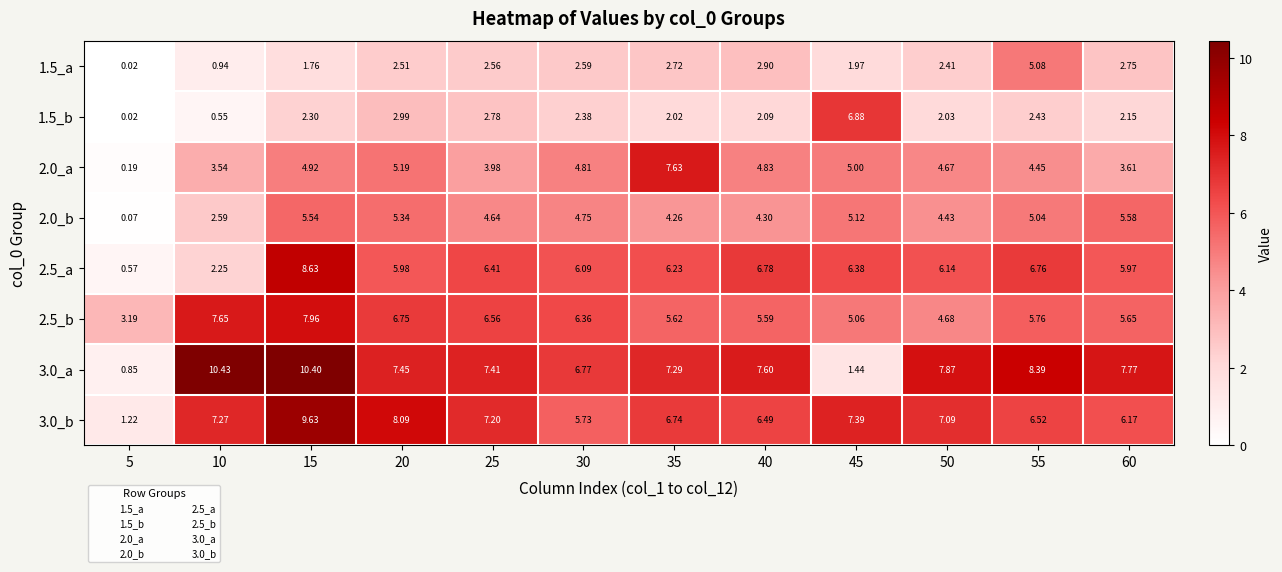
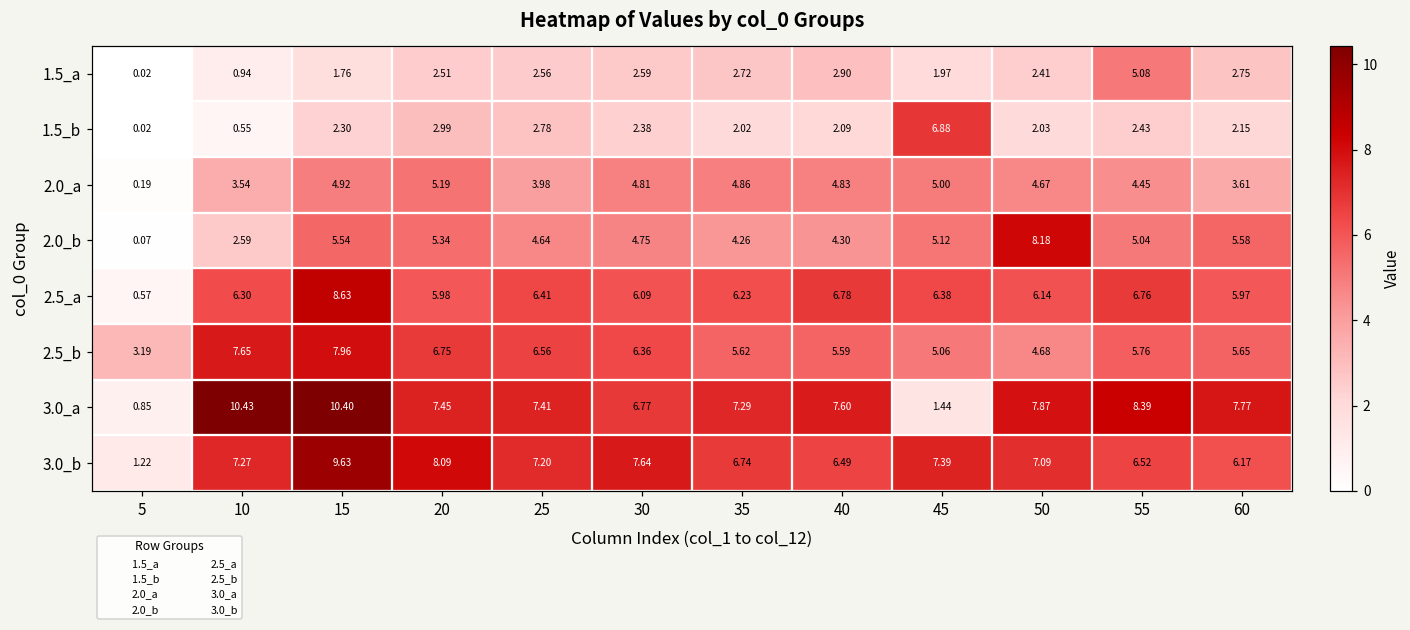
2.0_a, 35: 7.63 -> 4.86
2.0_b, 50: 4.43 -> 8.18
2.5_a, 10: 2.25 -> 6.30
3.0_b, 30: 5.73 -> 7.64
